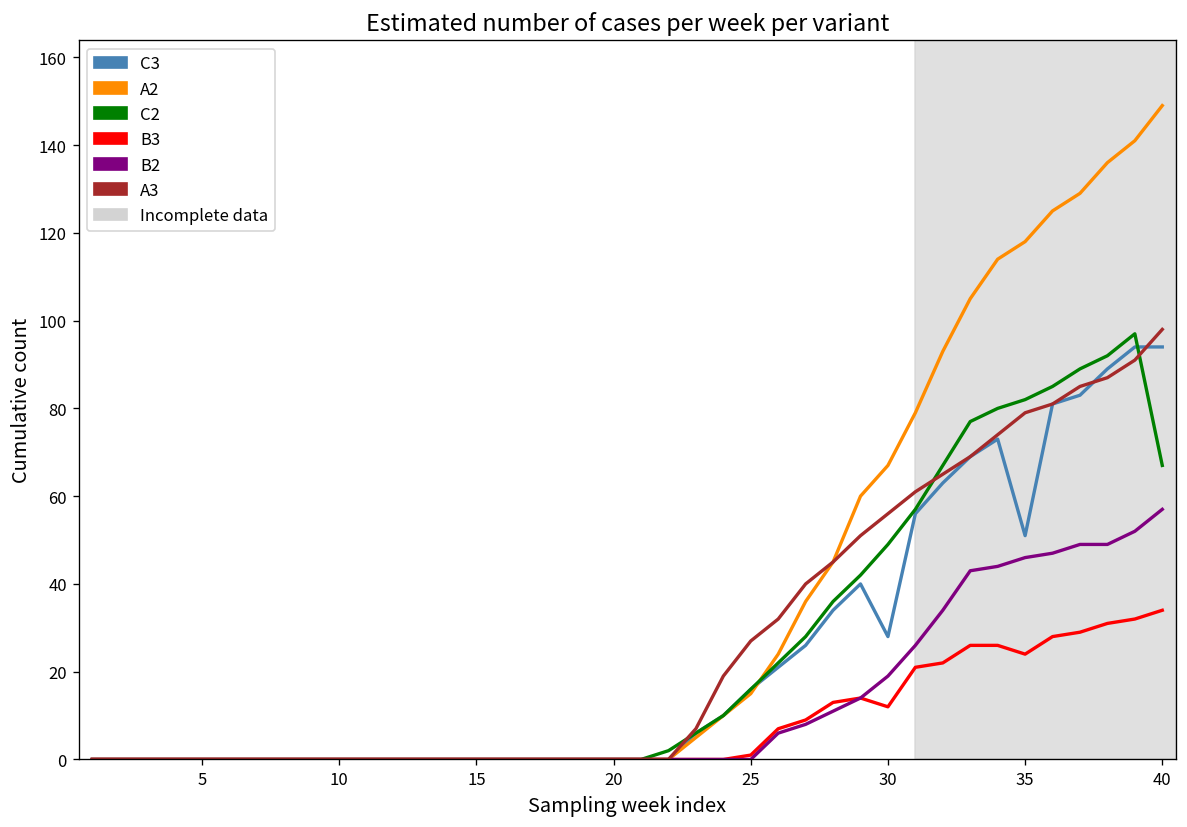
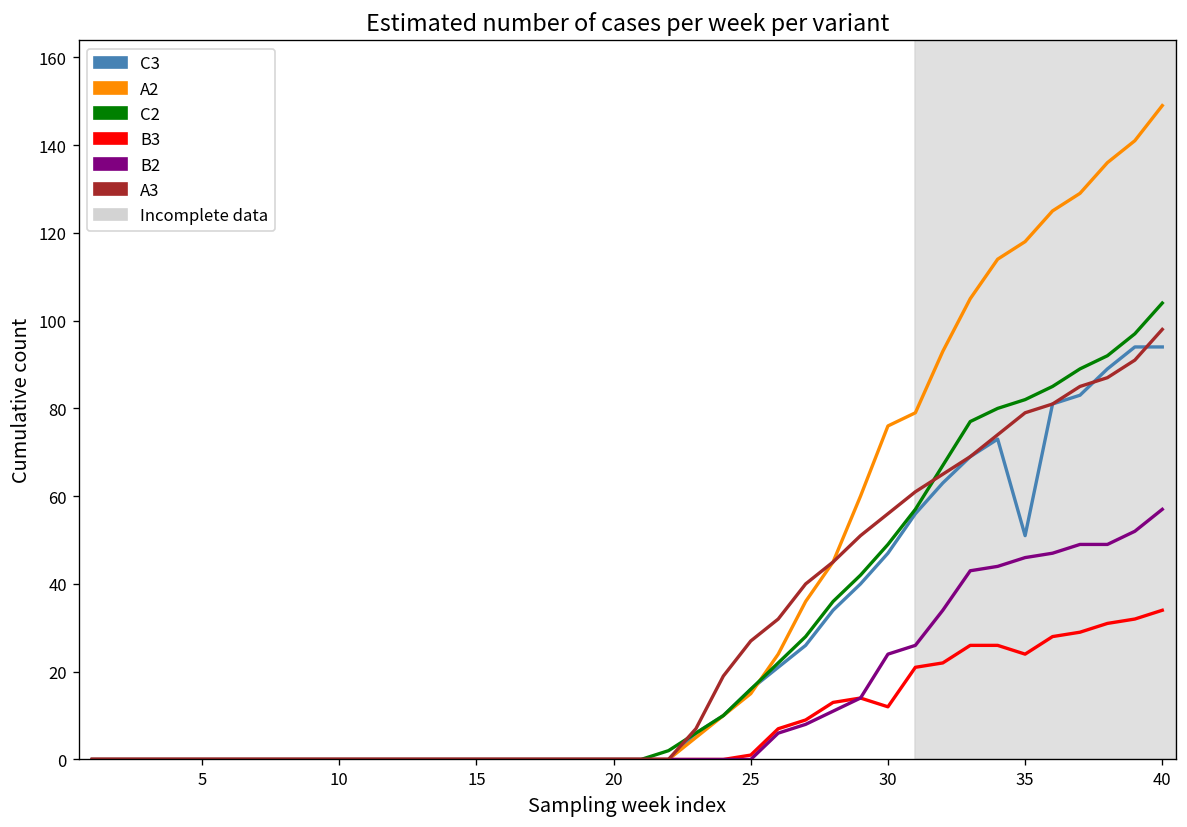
C3, 30: 28 -> 47
A2, 30: 67 -> 76
B2, 30: 19 -> 24
C2, 40: 67 -> 104
